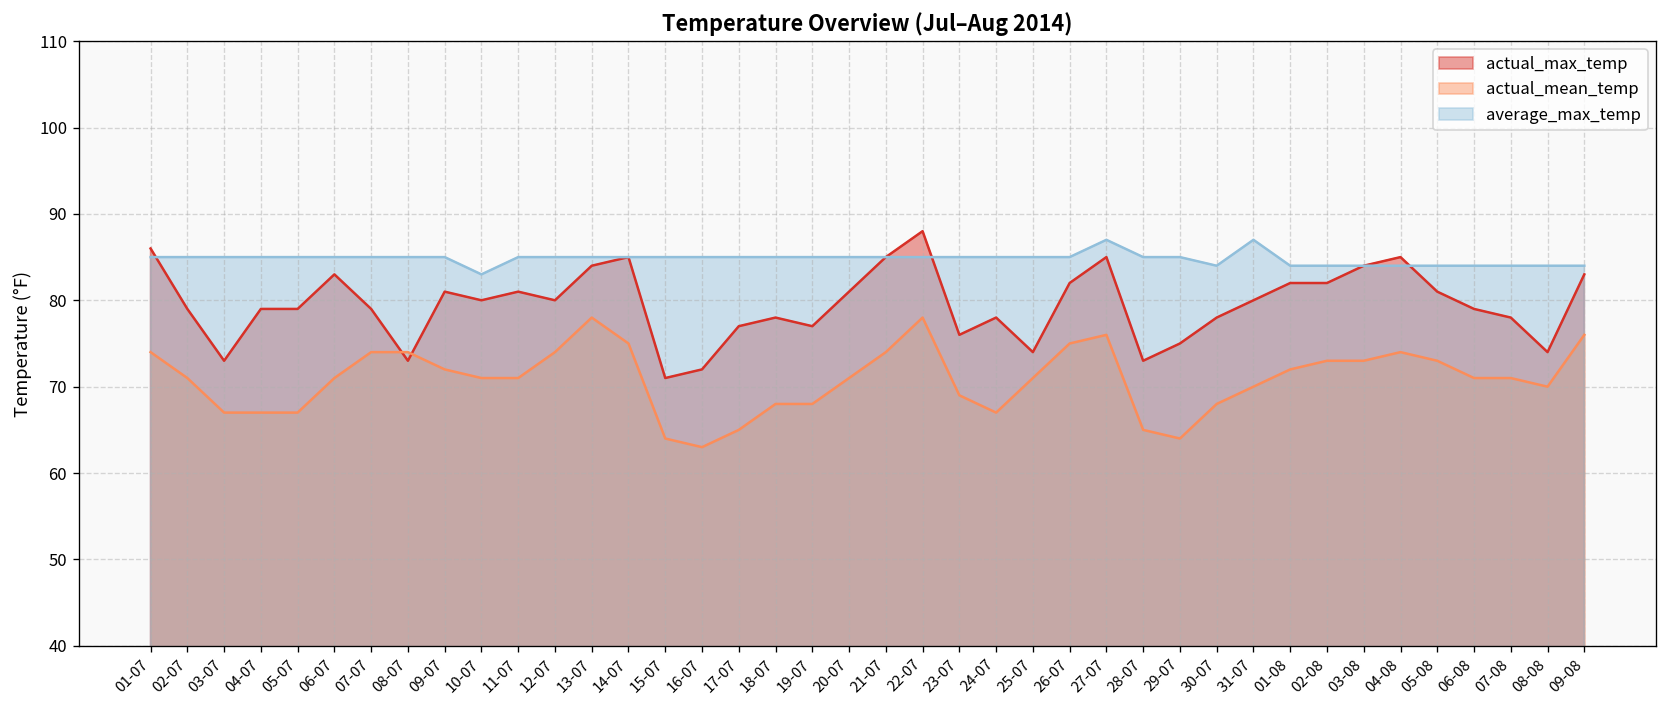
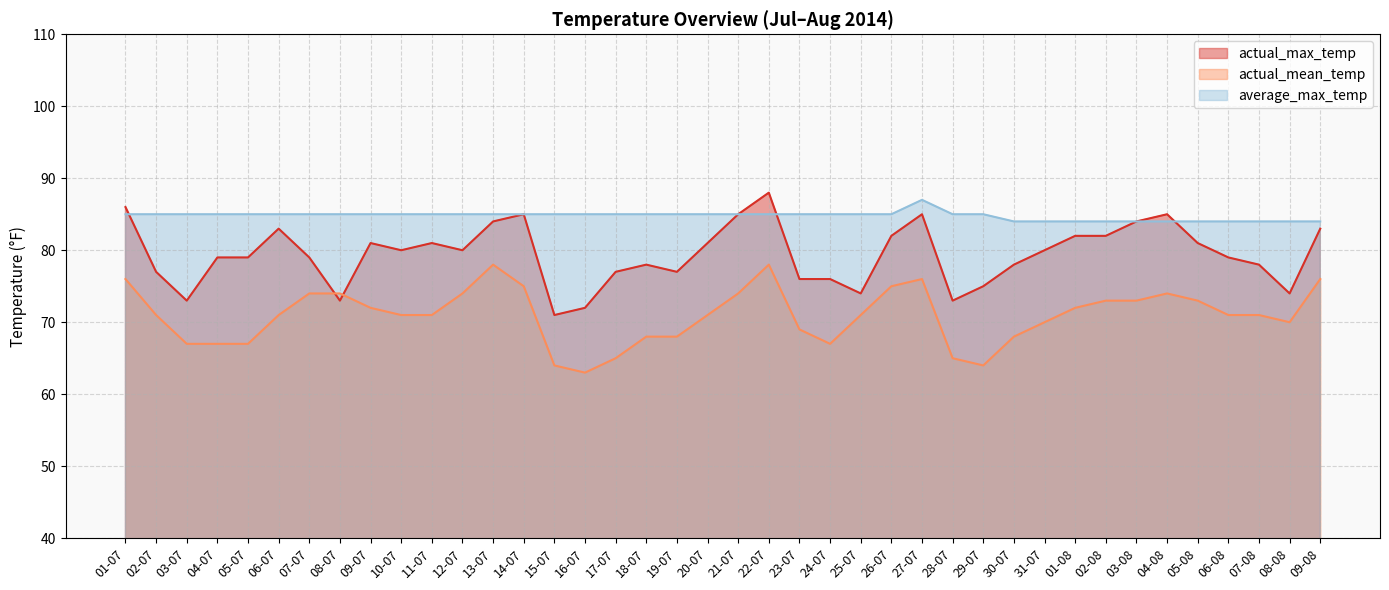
actual_mean_temp, 01-07: 74 -> 76
actual_max_temp, 02-07: 79 -> 77
average_max_temp, 10-07: 83 -> 85
actual_max_temp, 24-07: 78 -> 76
average_max_temp, 31-07: 87 -> 84
